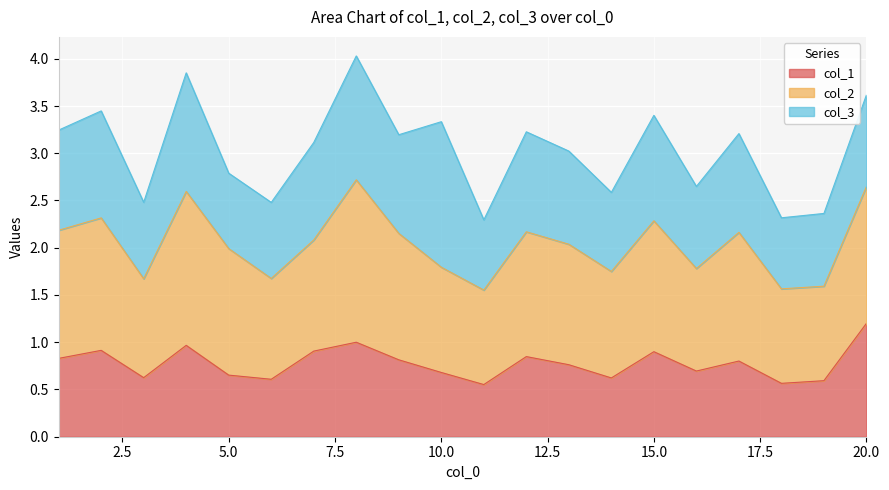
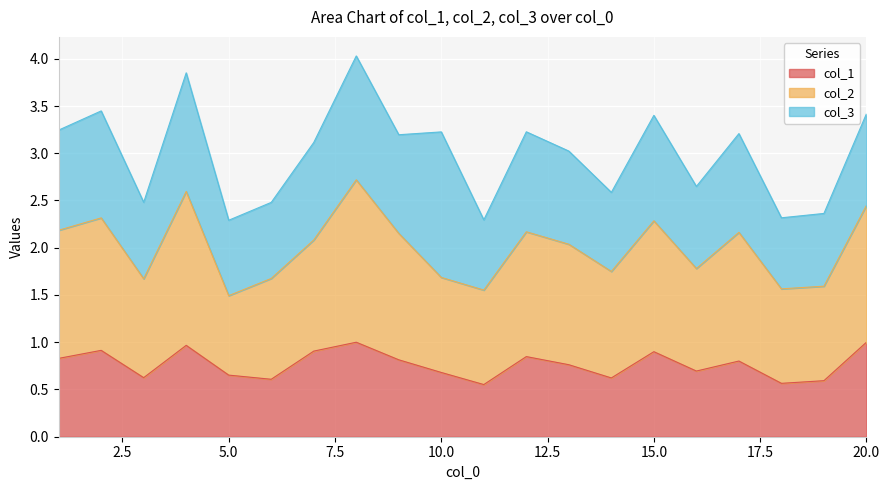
col_2, 5.0: 1.3 -> 0.8
col_2, 10.0: 1.1 -> 1.0
col_1, 20.0: 1.2 -> 1.0
